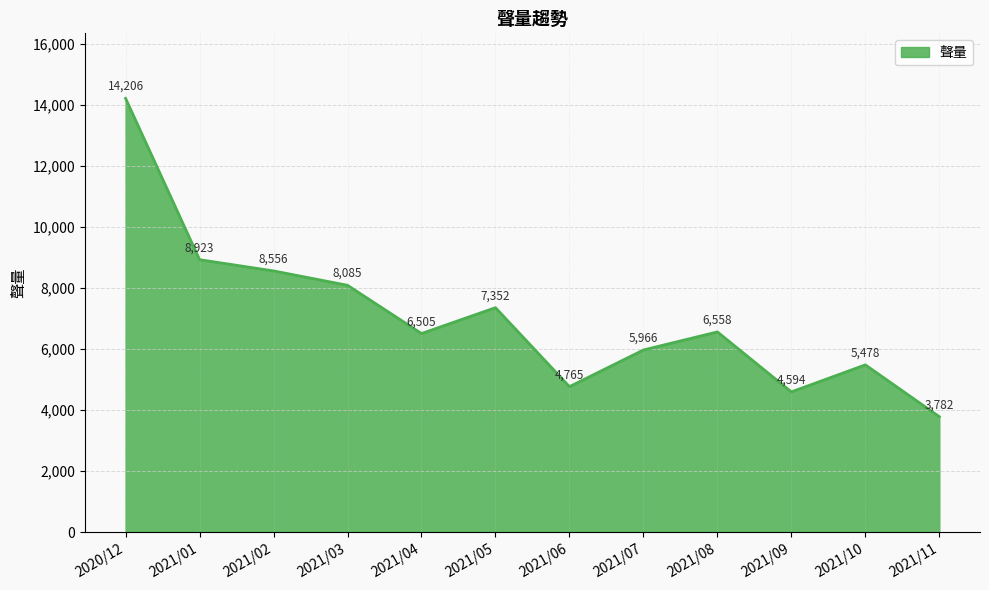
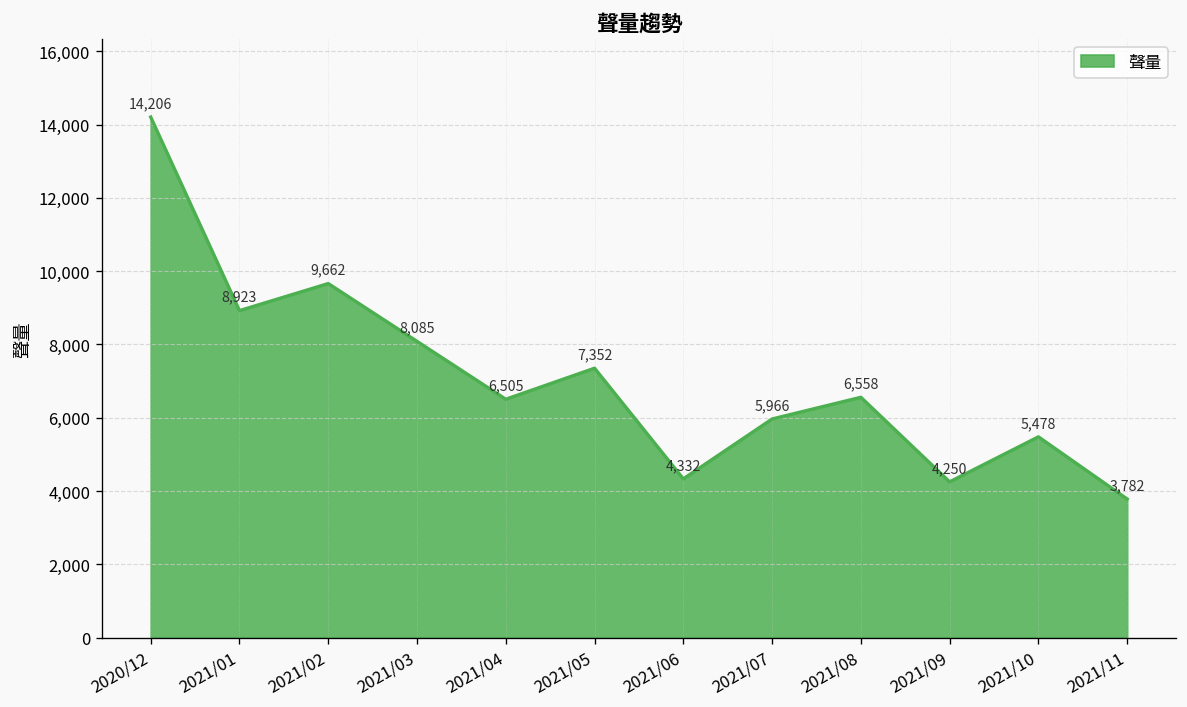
2021/02: 8,556 -> 9,662
2021/06: 4,765 -> 4,332
2021/09: 4,594 -> 4,250
